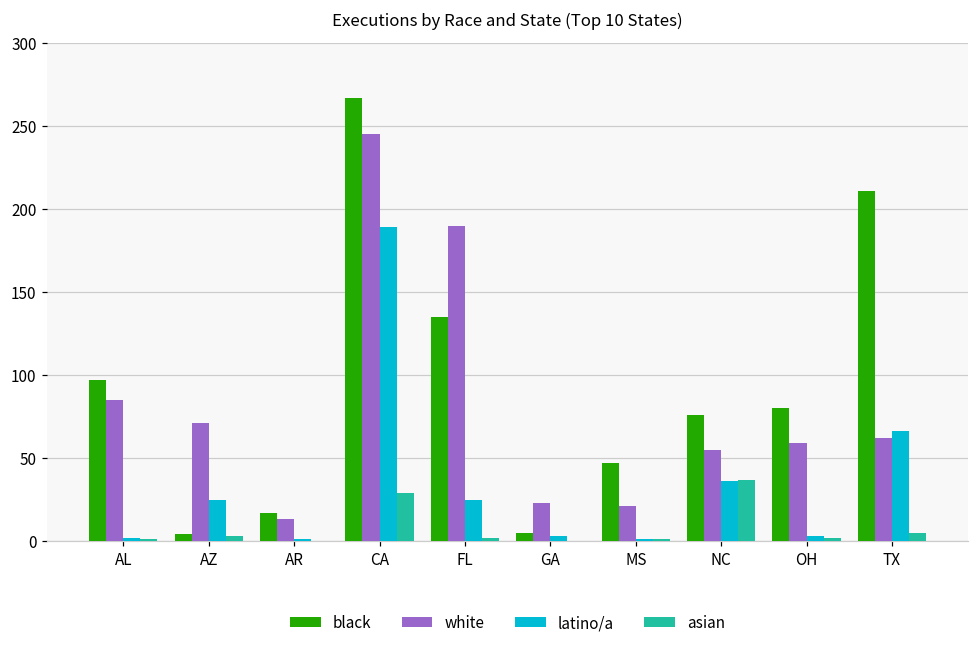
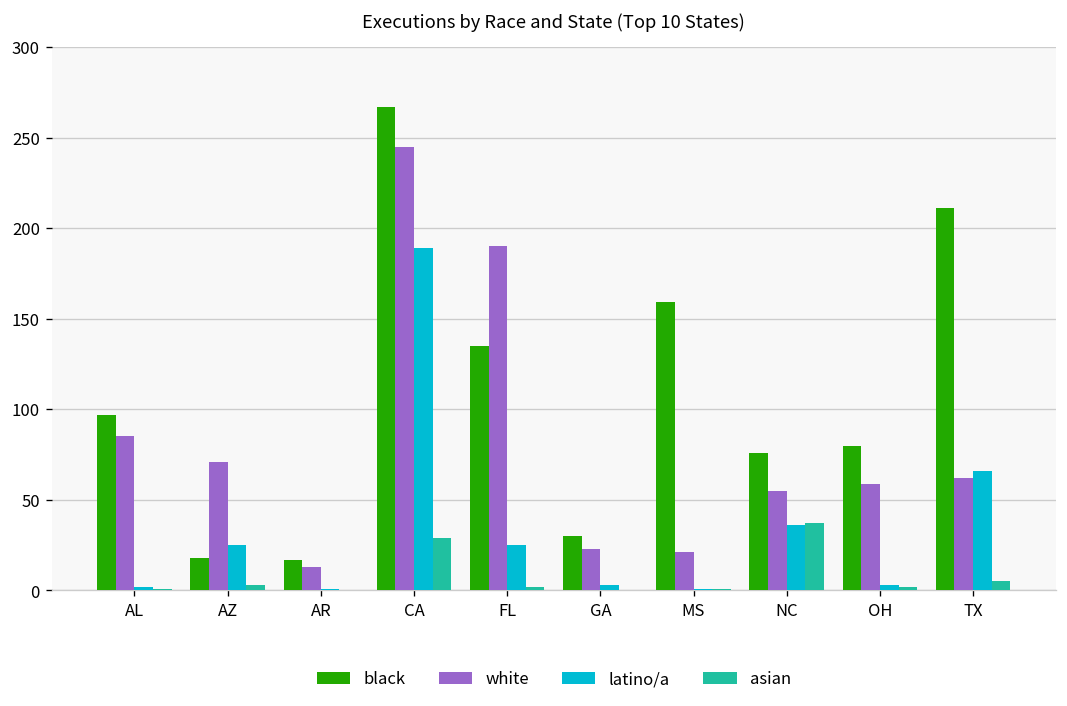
black, AZ: 4 -> 18
black, GA: 5 -> 30
black, MS: 47 -> 159
